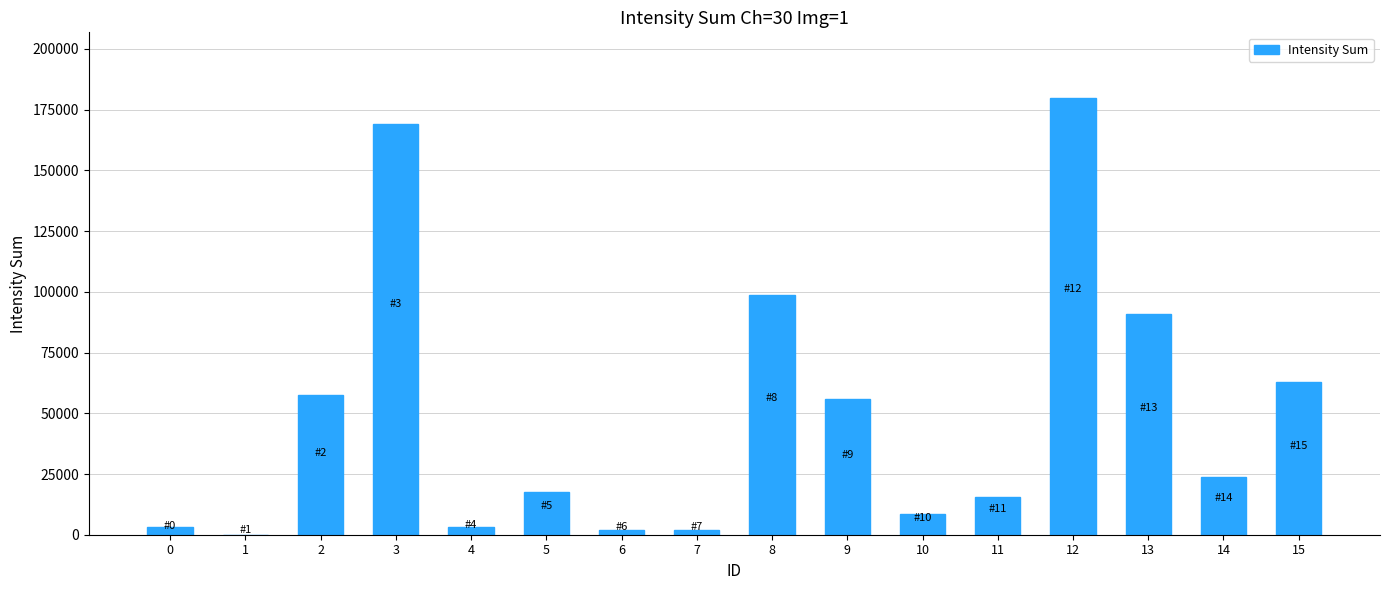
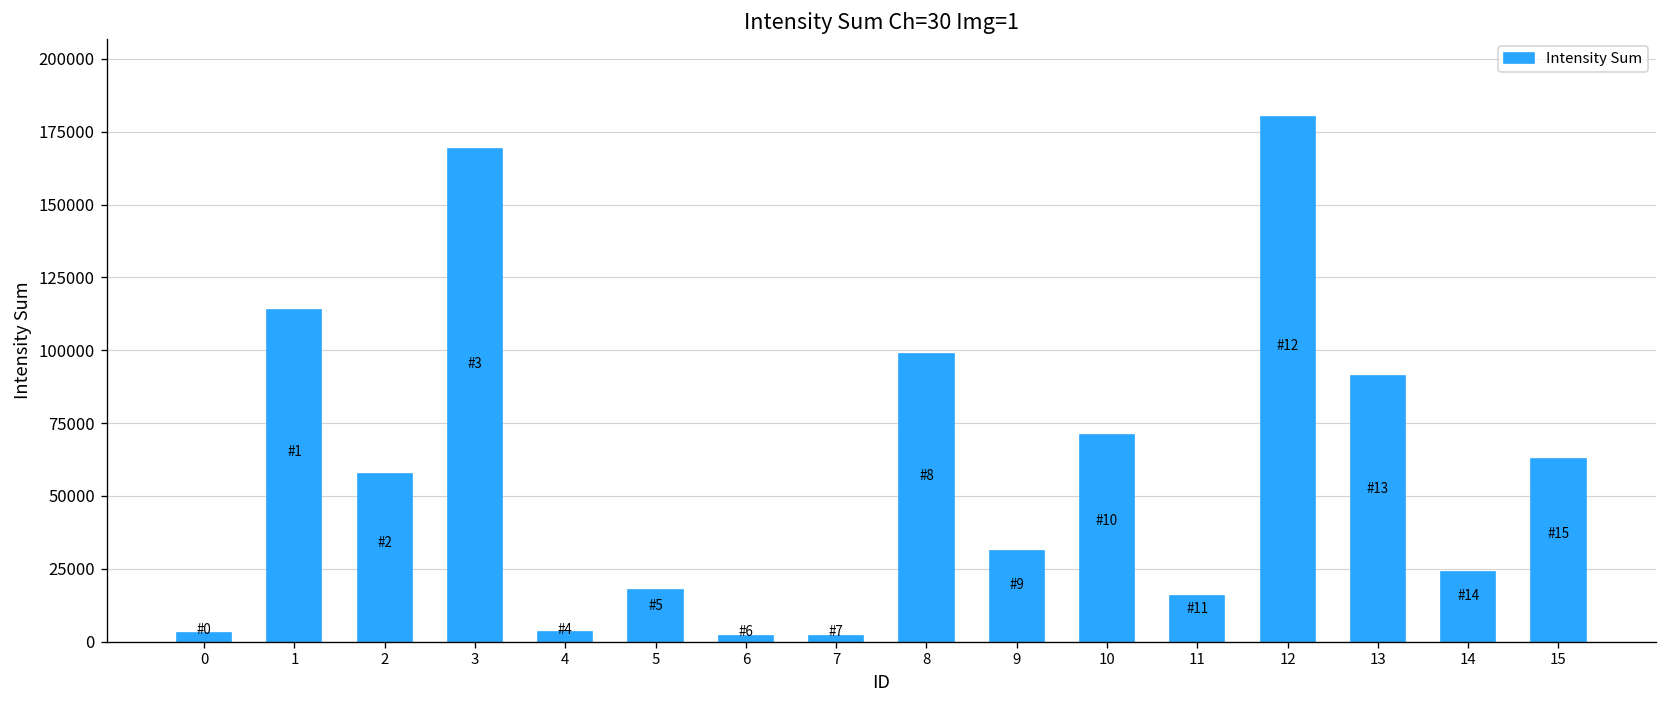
1: 0 -> 114000
9: 56000 -> 31000
10: 9000 -> 71000
